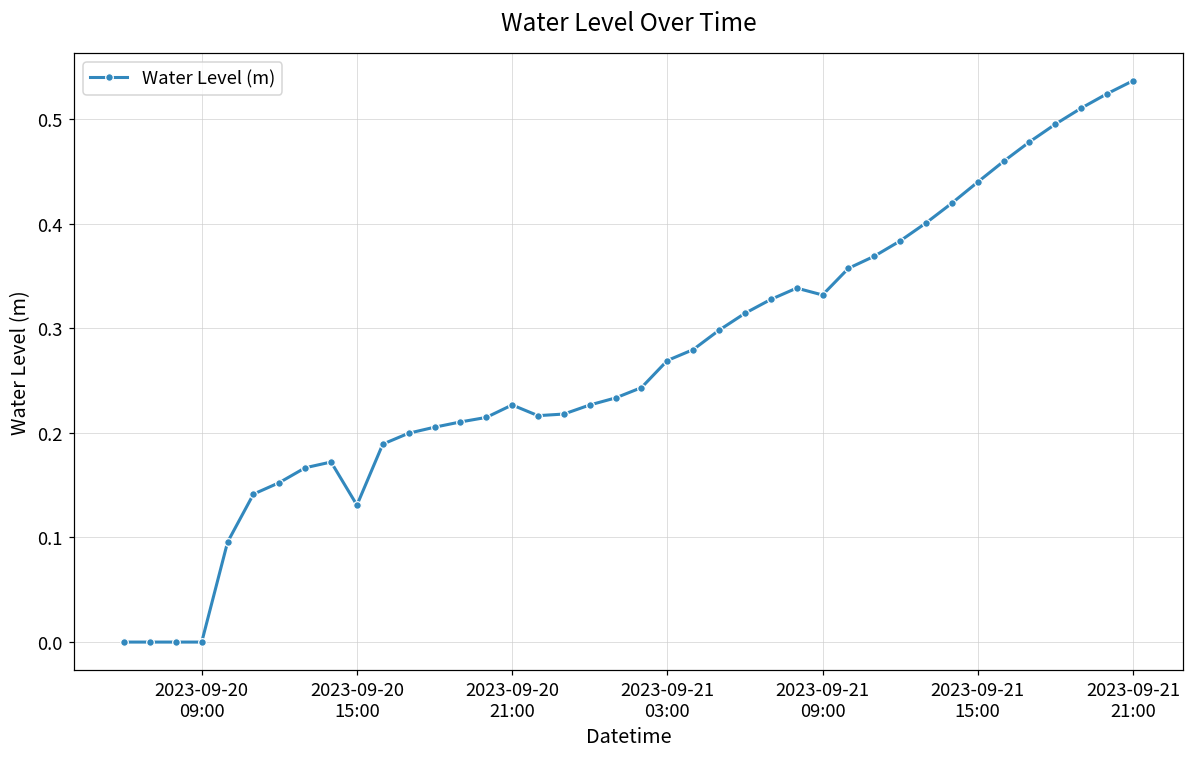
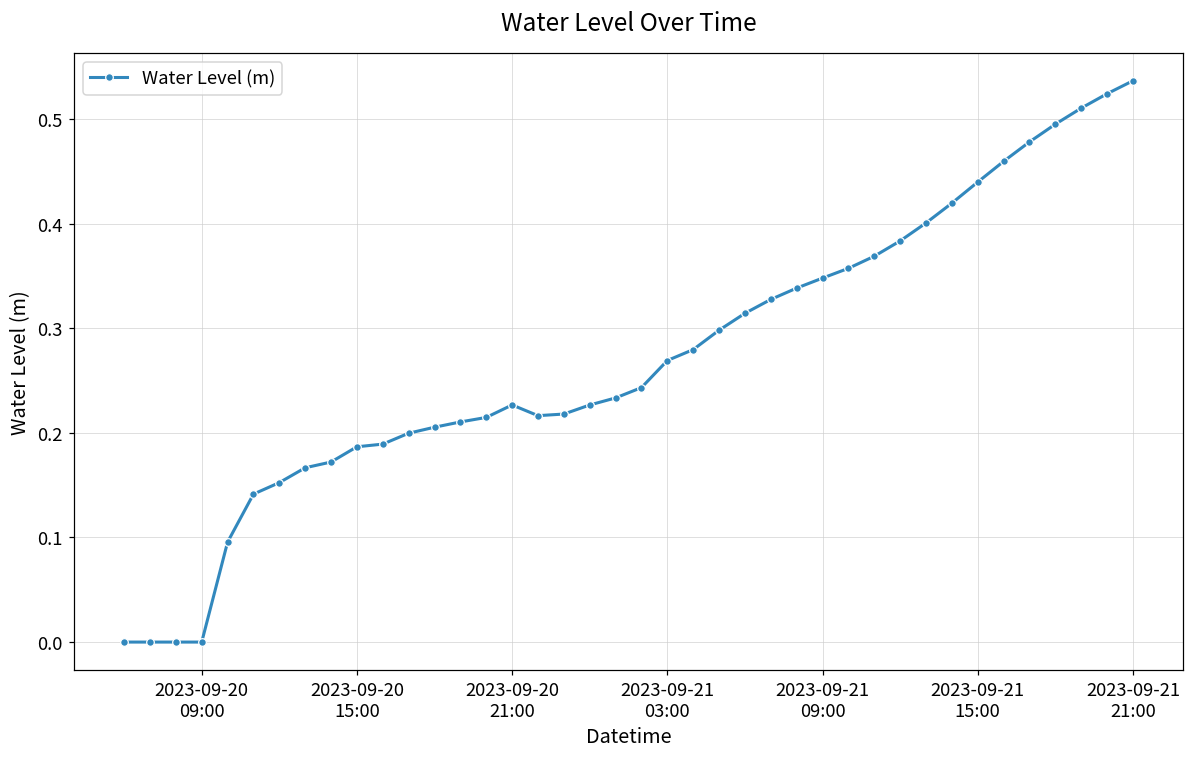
2023-09-20 15:00: 0.13 -> 0.19
2023-09-21 09:00: 0.33 -> 0.35
